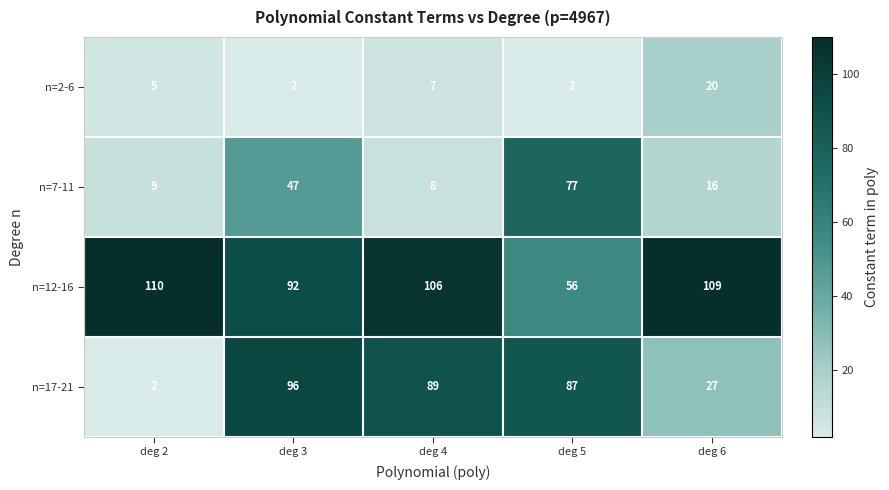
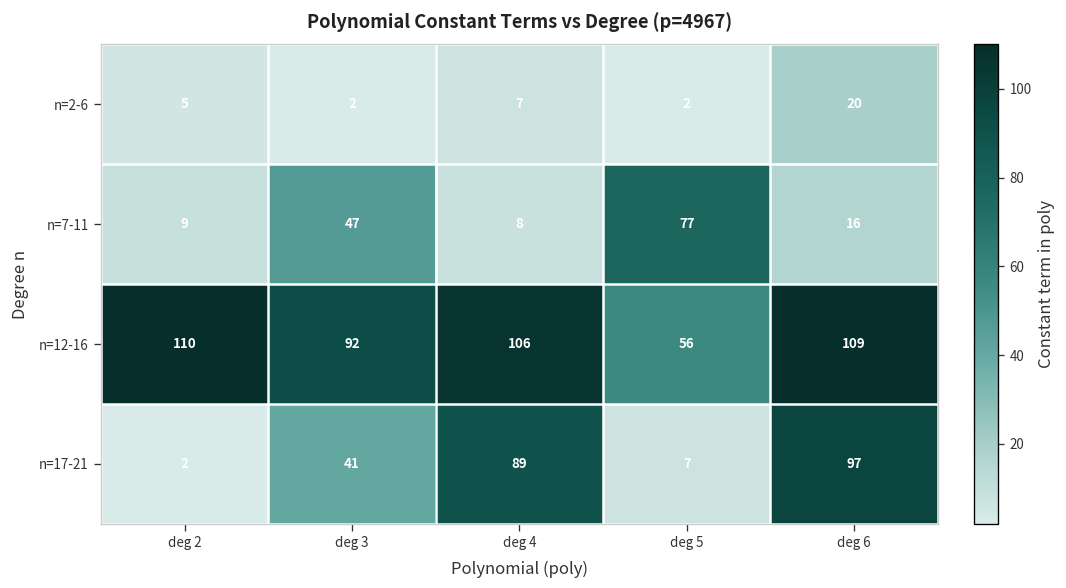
n=17-21, deg 3: 96 -> 41
n=17-21, deg 5: 87 -> 7
n=17-21, deg 6: 27 -> 97
